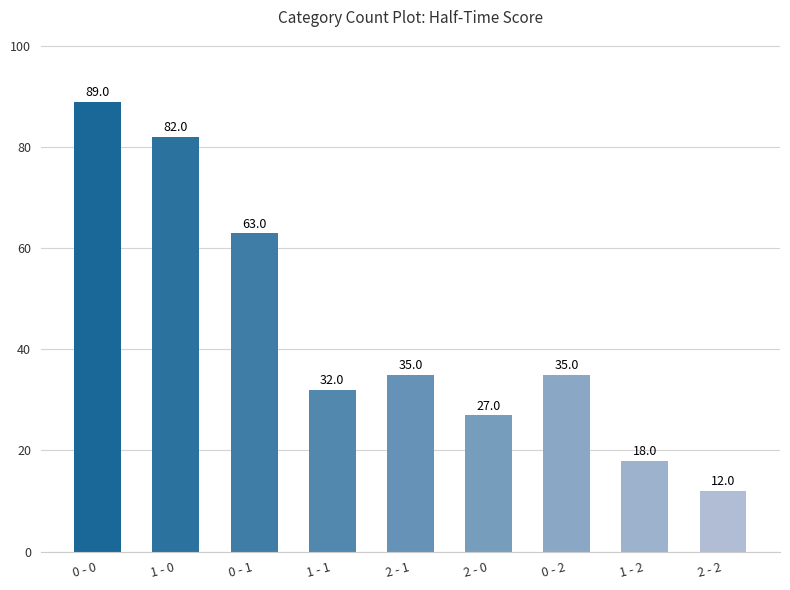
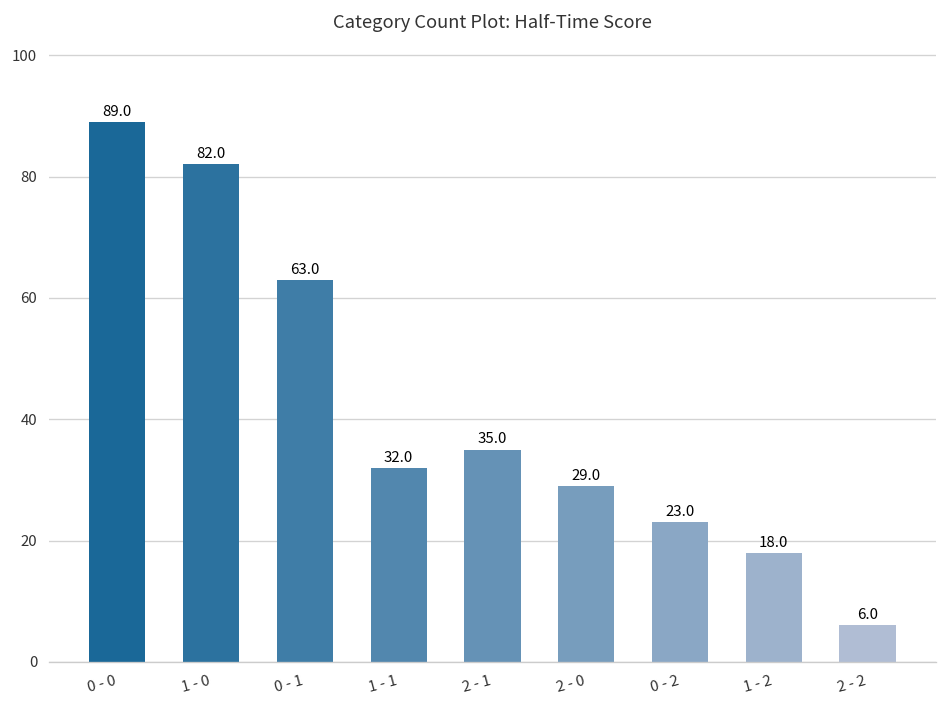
2 - 0: 27.0 -> 29.0
0 - 2: 35.0 -> 23.0
2 - 2: 12.0 -> 6.0
